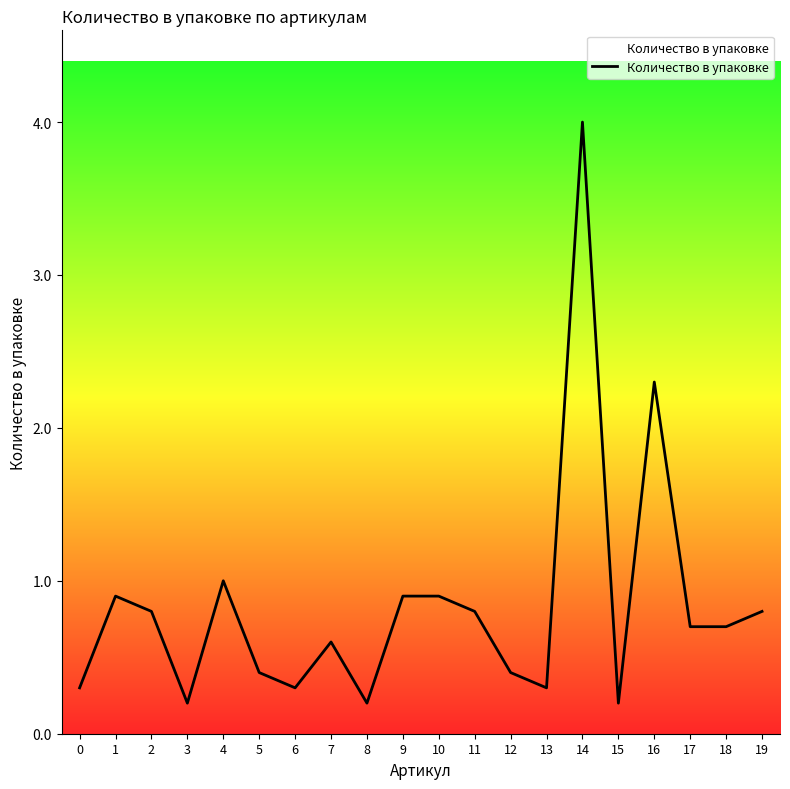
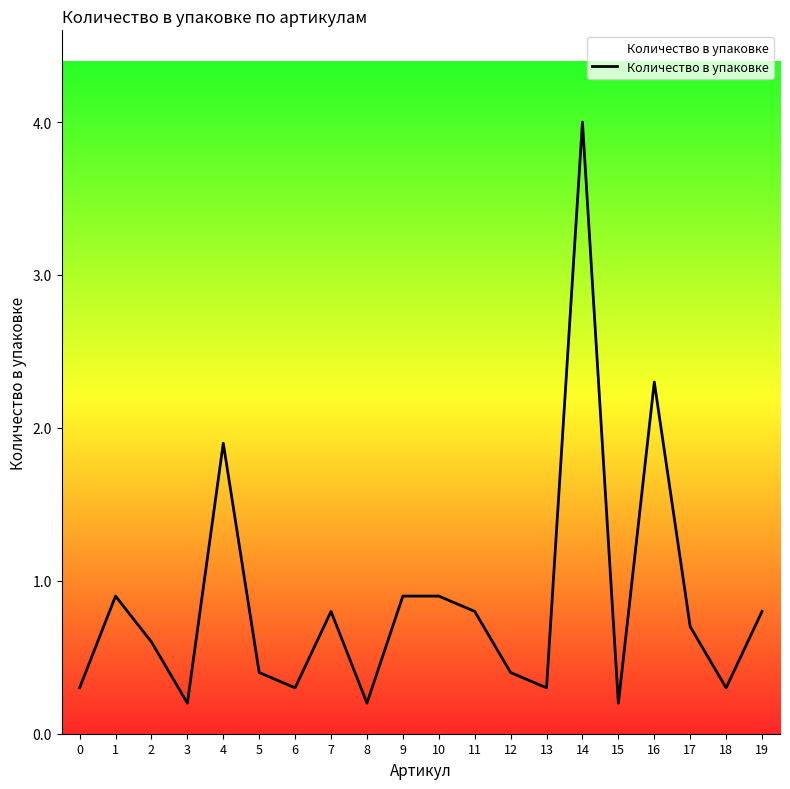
2: 0.8 -> 0.6
4: 1.0 -> 1.9
7: 0.6 -> 0.8
18: 0.7 -> 0.3
